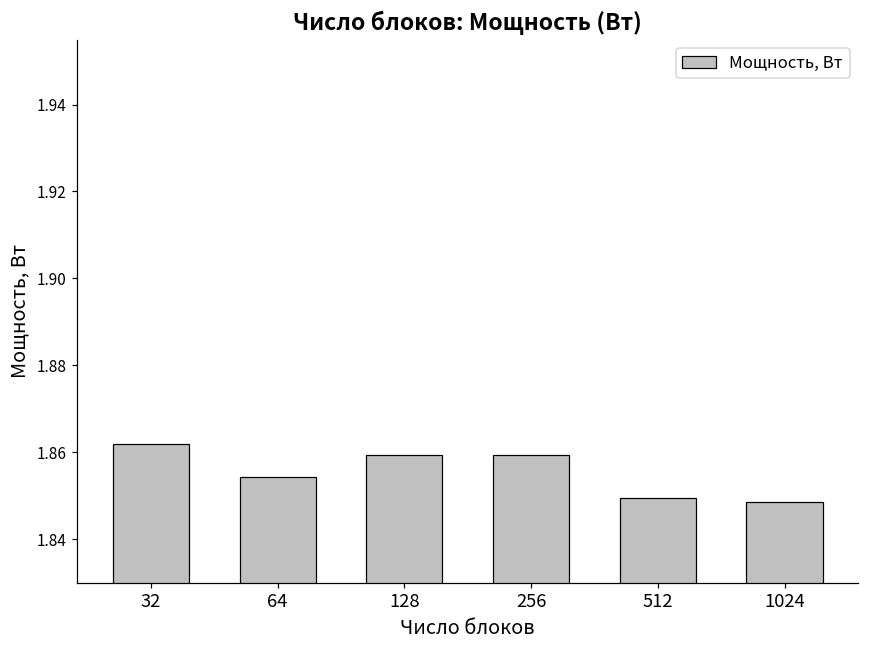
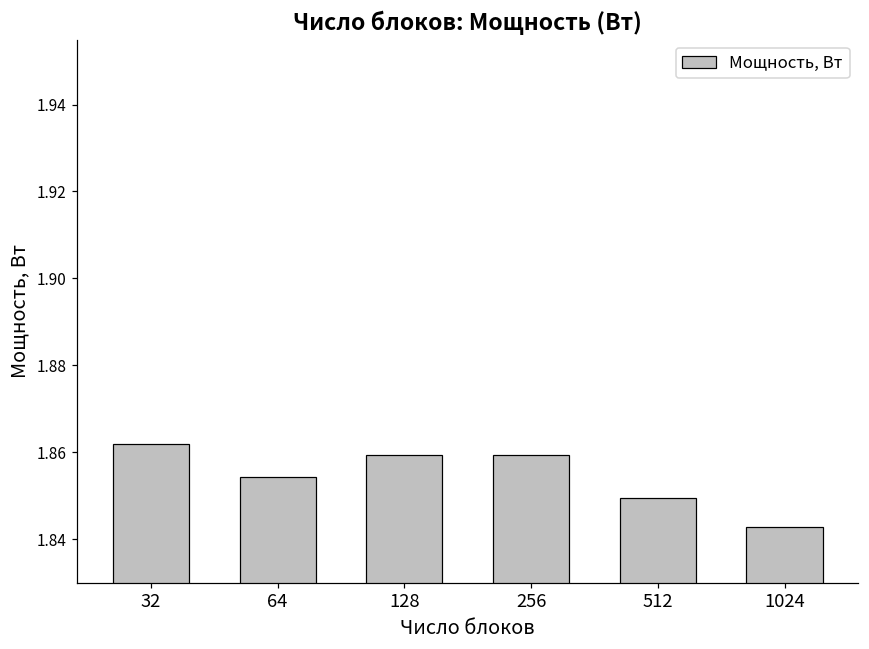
1024: 1.849 -> 1.843
